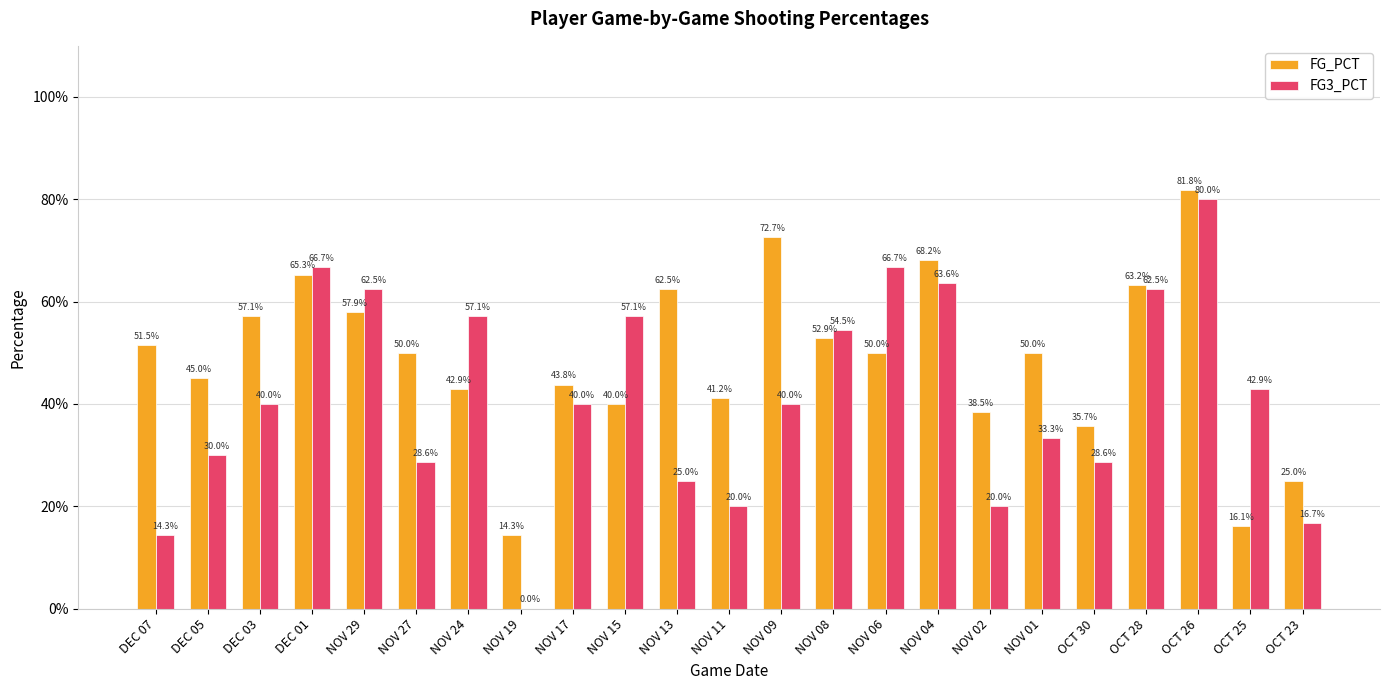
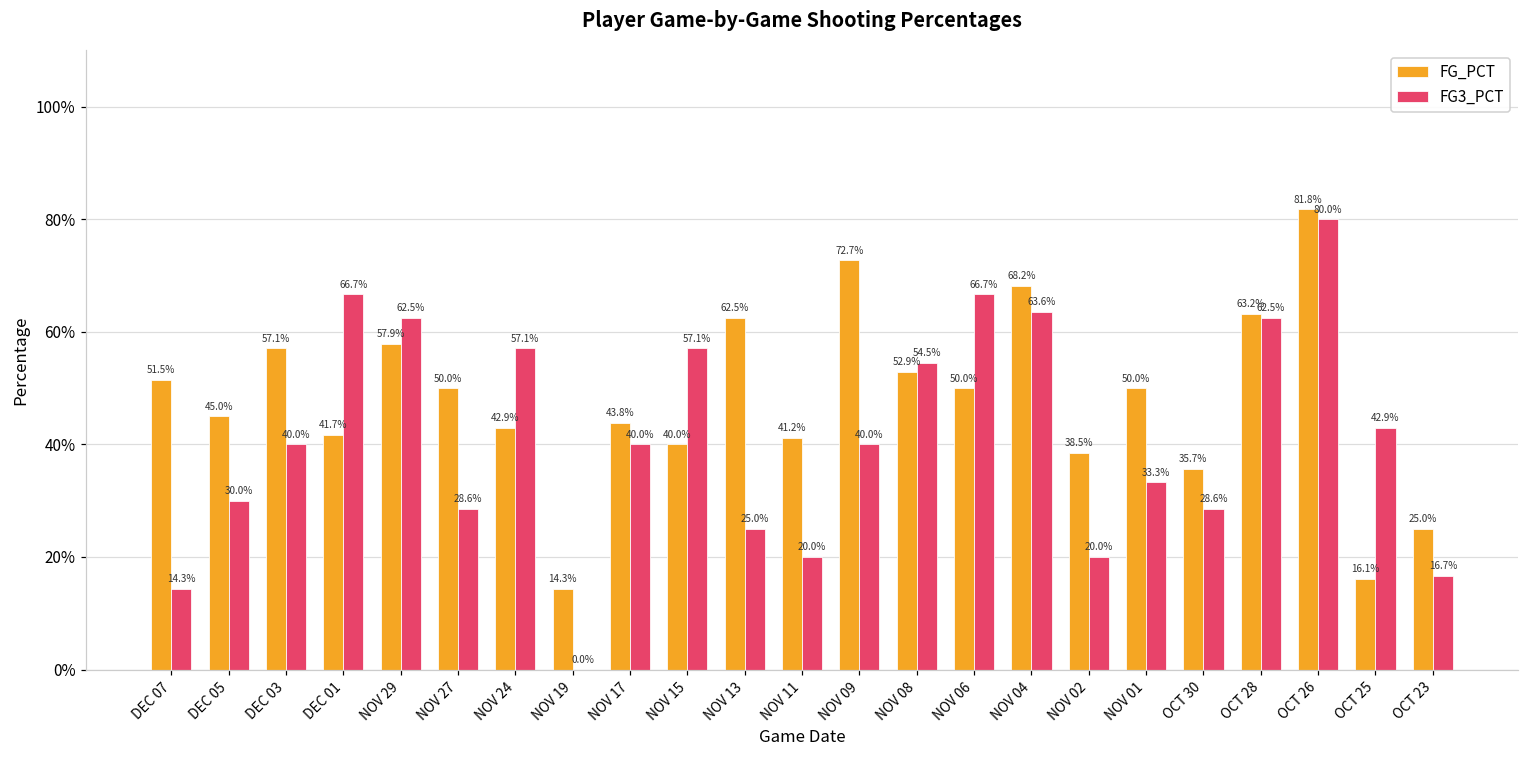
FG_PCT, DEC 01: 65.3% -> 41.7%
